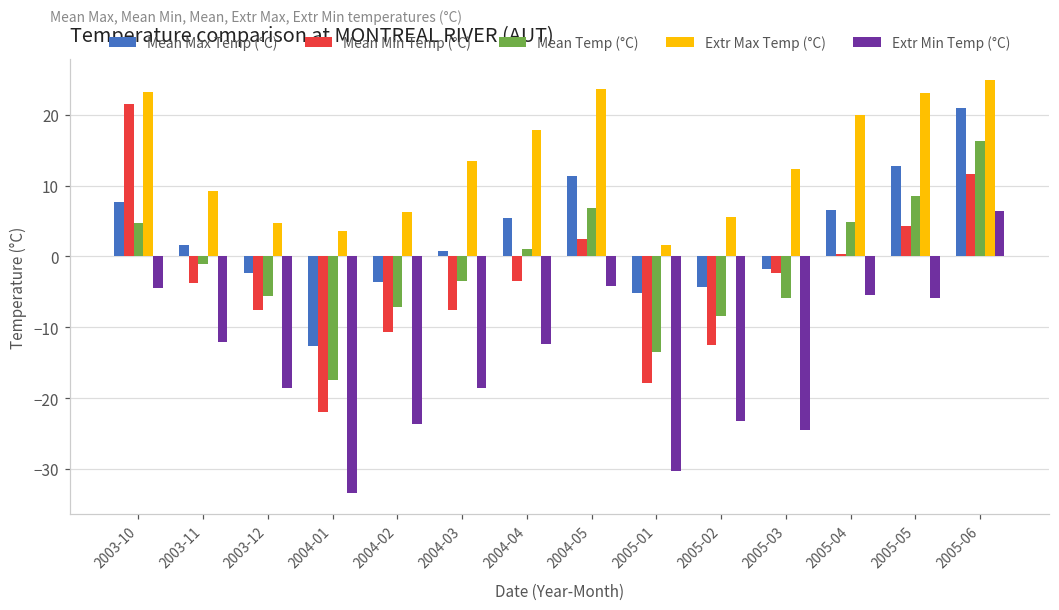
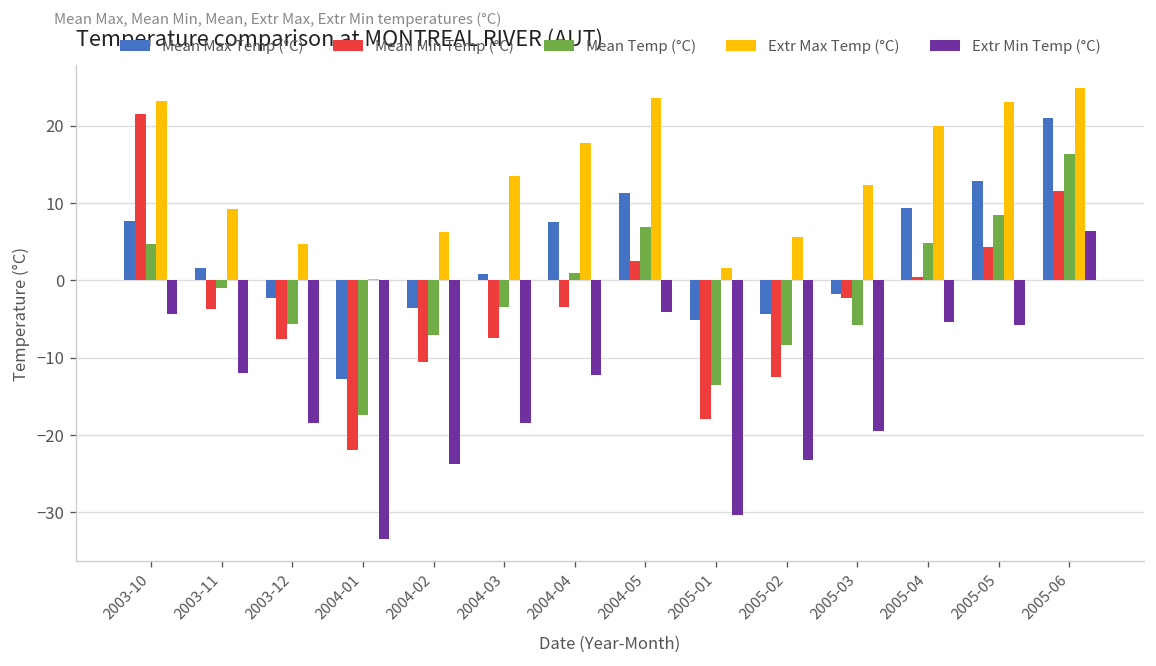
Extr Max Temp (°C), 2004-01: 4 -> 0
Mean Max Temp (°C), 2004-04: 5 -> 8
Extr Min Temp (°C), 2005-03: -25 -> -20
Mean Max Temp (°C), 2005-04: 7 -> 9
